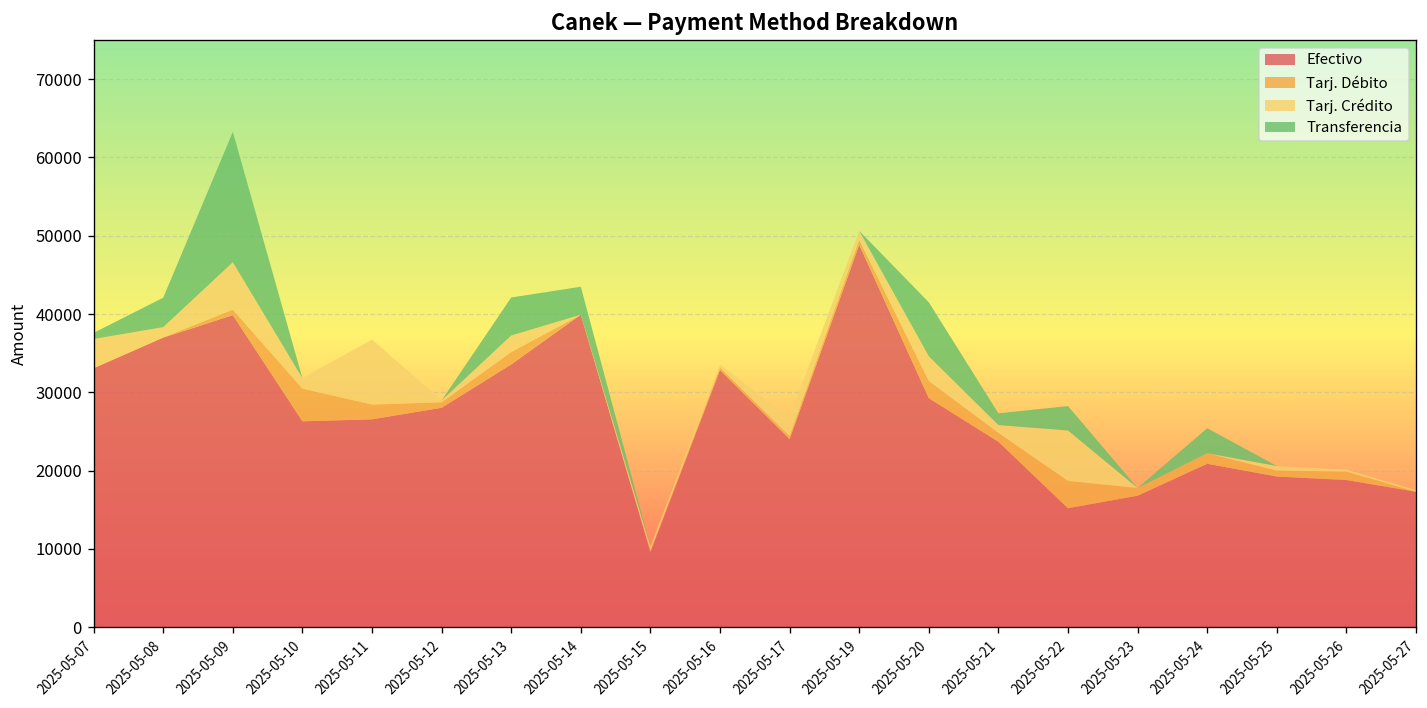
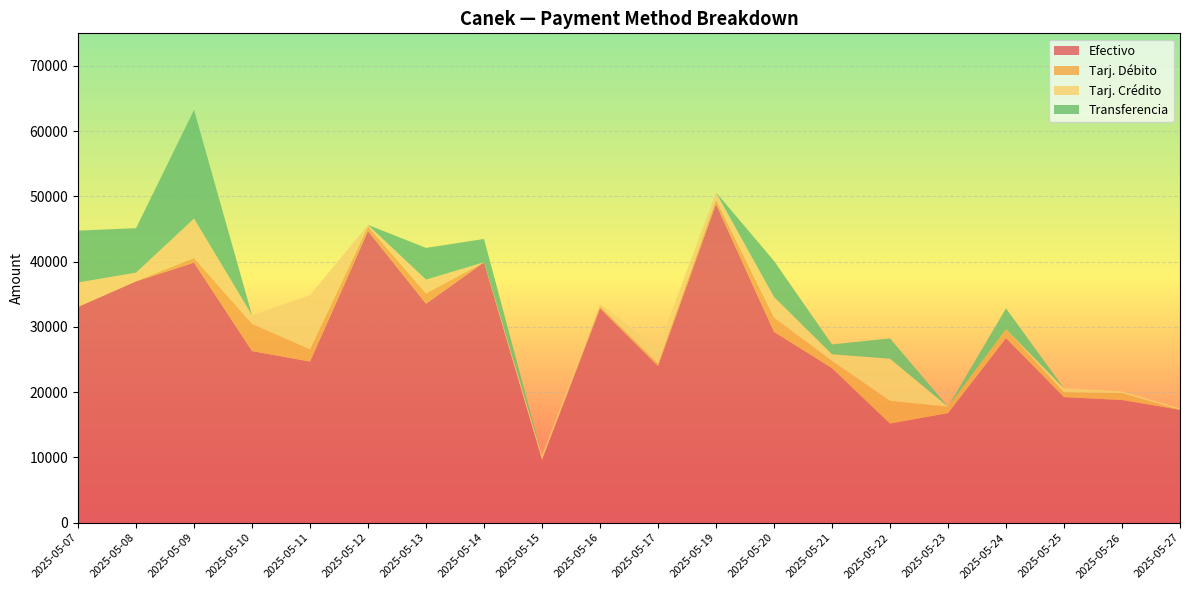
Transferencia, 2025-05-07: 1000 -> 8000
Transferencia, 2025-05-08: 4000 -> 7000
Efectivo, 2025-05-11: 27000 -> 25000
Efectivo, 2025-05-12: 28000 -> 45000
Transferencia, 2025-05-20: 7000 -> 6000
Efectivo, 2025-05-24: 21000 -> 28000
